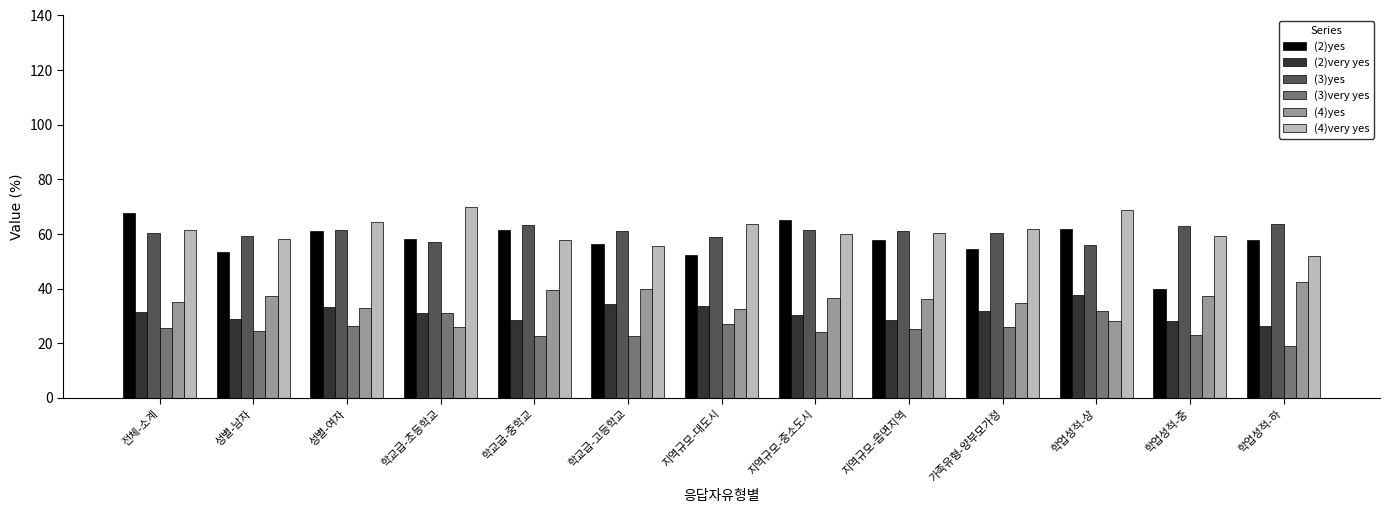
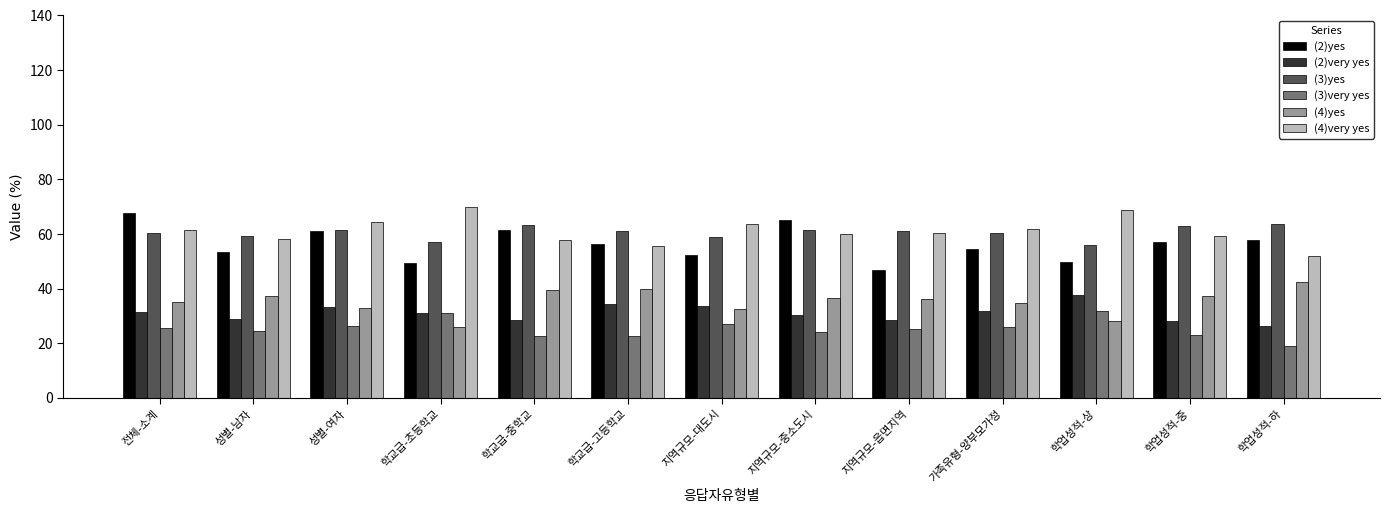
(2)yes, 학교급-초등학교: 58 -> 49
(2)yes, 지역규모-읍면지역: 58 -> 47
(2)yes, 학업성적-상: 62 -> 50
(2)yes, 학업성적-중: 40 -> 57
